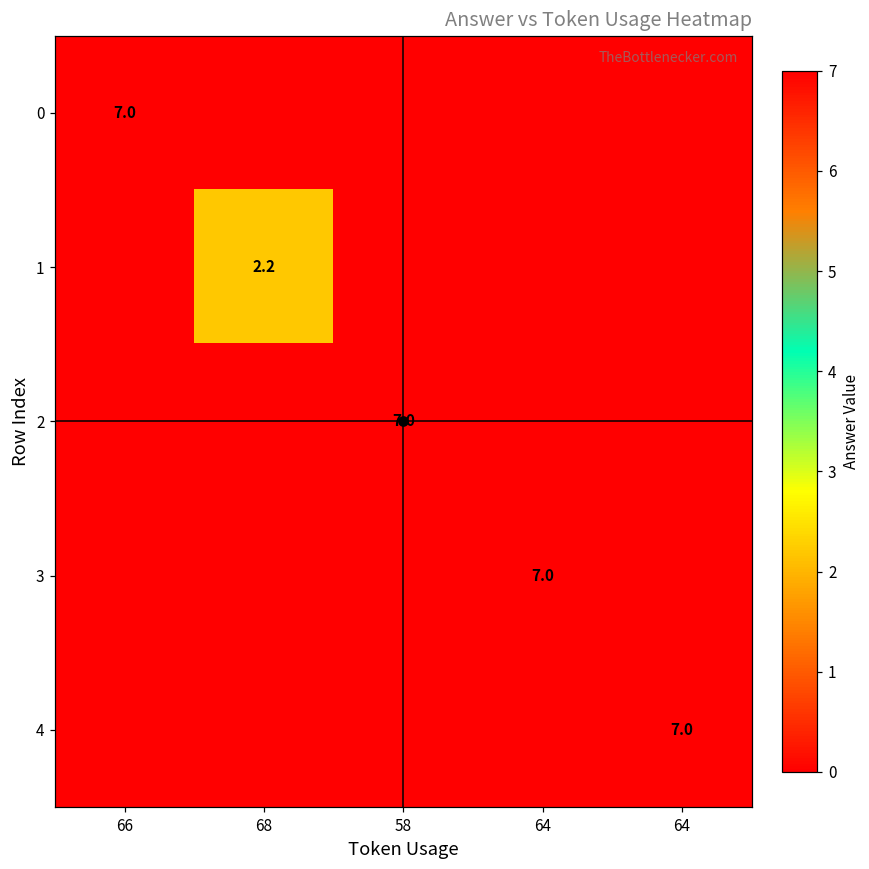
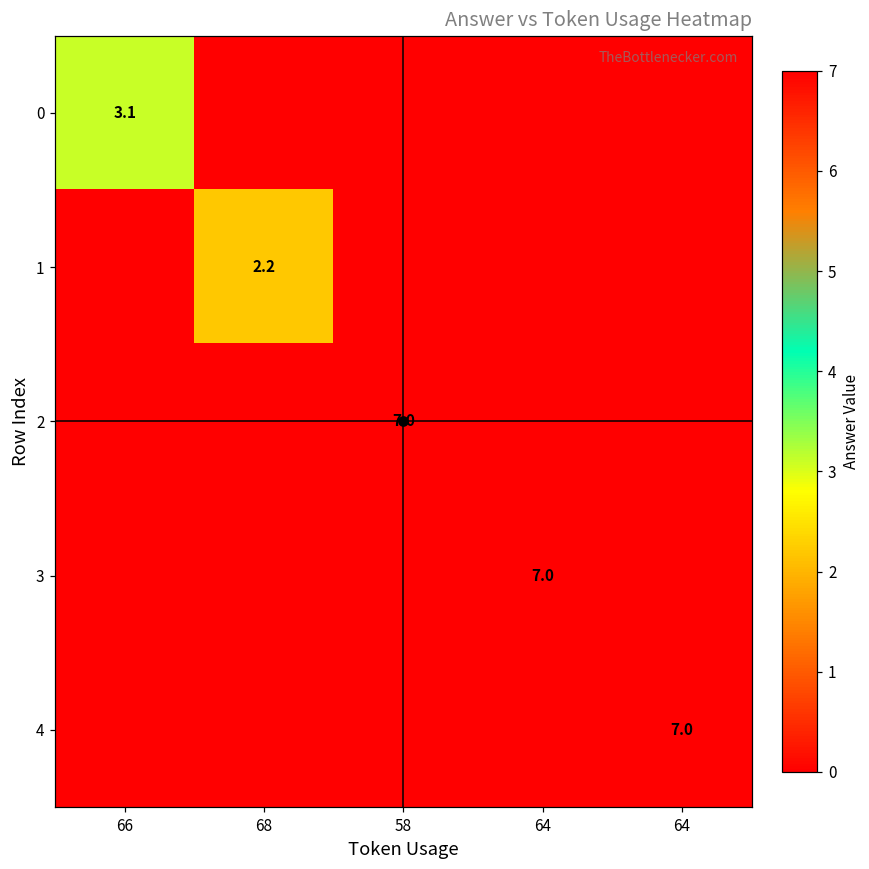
0, 66: 7.0 -> 3.1
